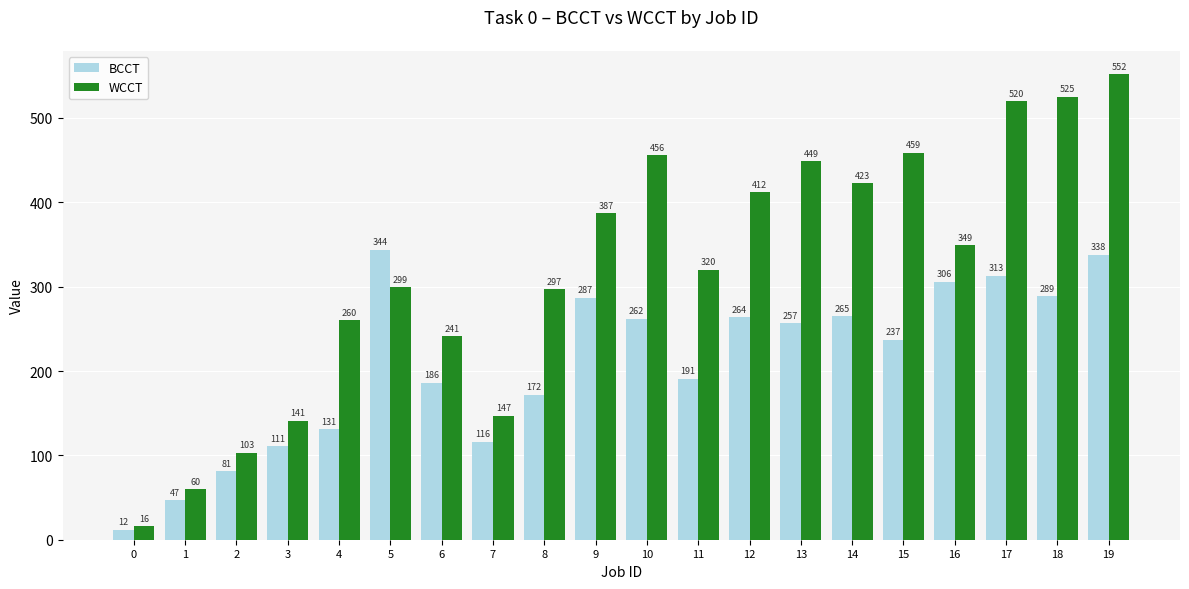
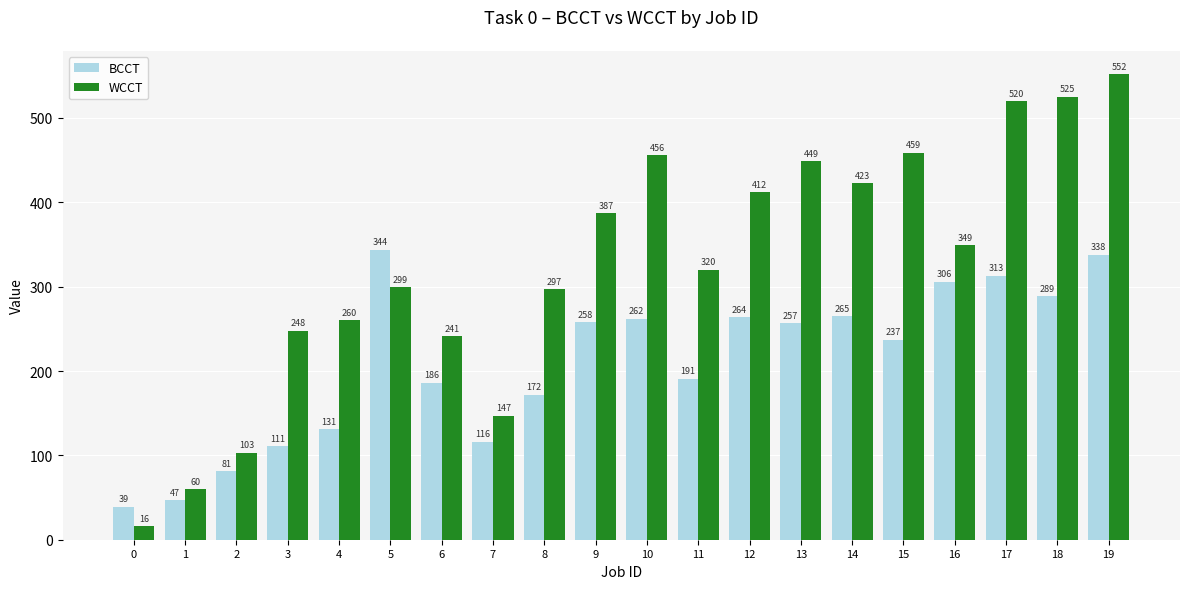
BCCT, 0: 12 -> 39
WCCT, 3: 141 -> 248
BCCT, 9: 287 -> 258
